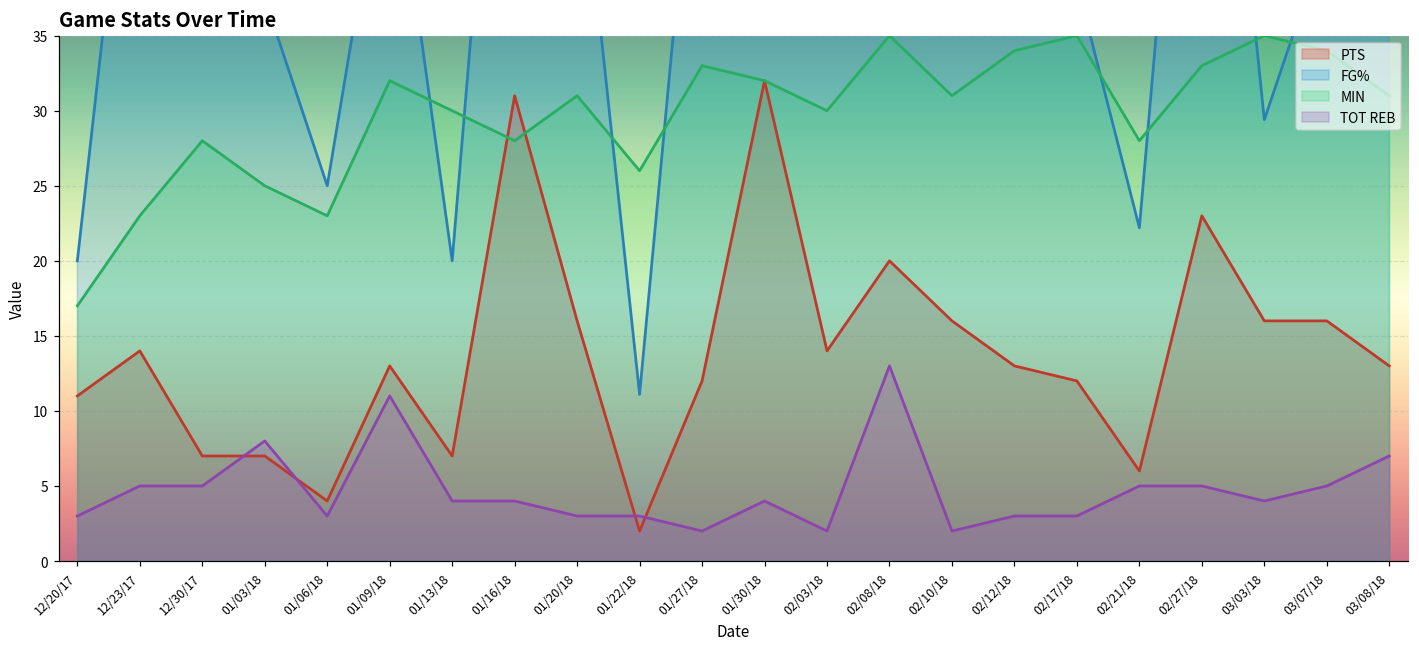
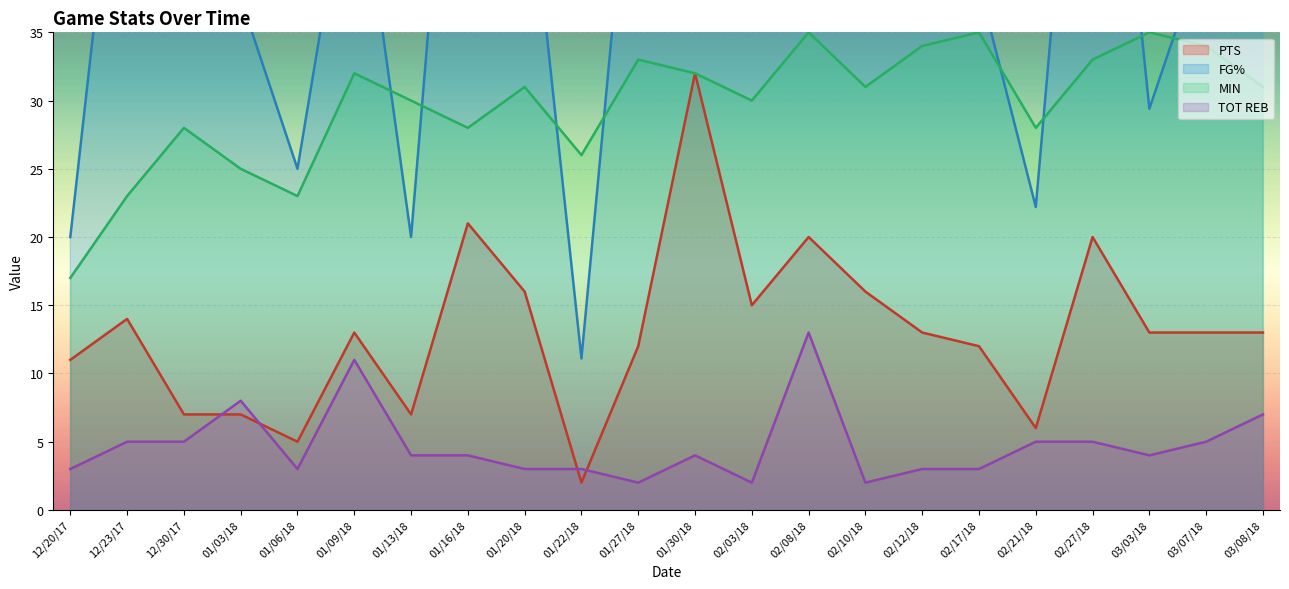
PTS, 01/06/18: 4 -> 5
PTS, 01/16/18: 31 -> 21
PTS, 02/03/18: 14 -> 15
PTS, 02/27/18: 23 -> 20
PTS, 03/03/18: 16 -> 13
PTS, 03/07/18: 16 -> 13
